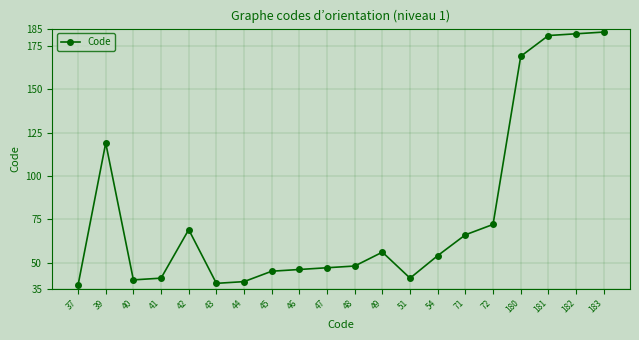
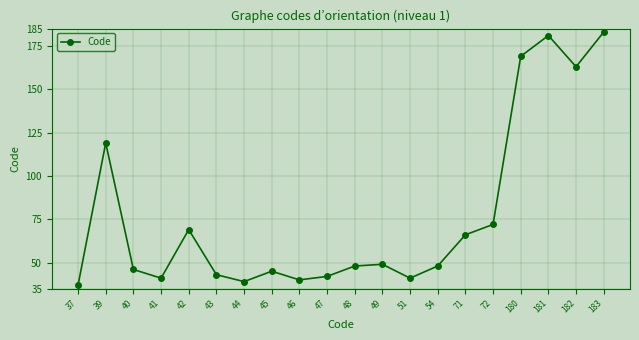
40: 40 -> 46
43: 38 -> 43
46: 46 -> 40
47: 47 -> 42
49: 56 -> 49
54: 54 -> 48
182: 182 -> 163
